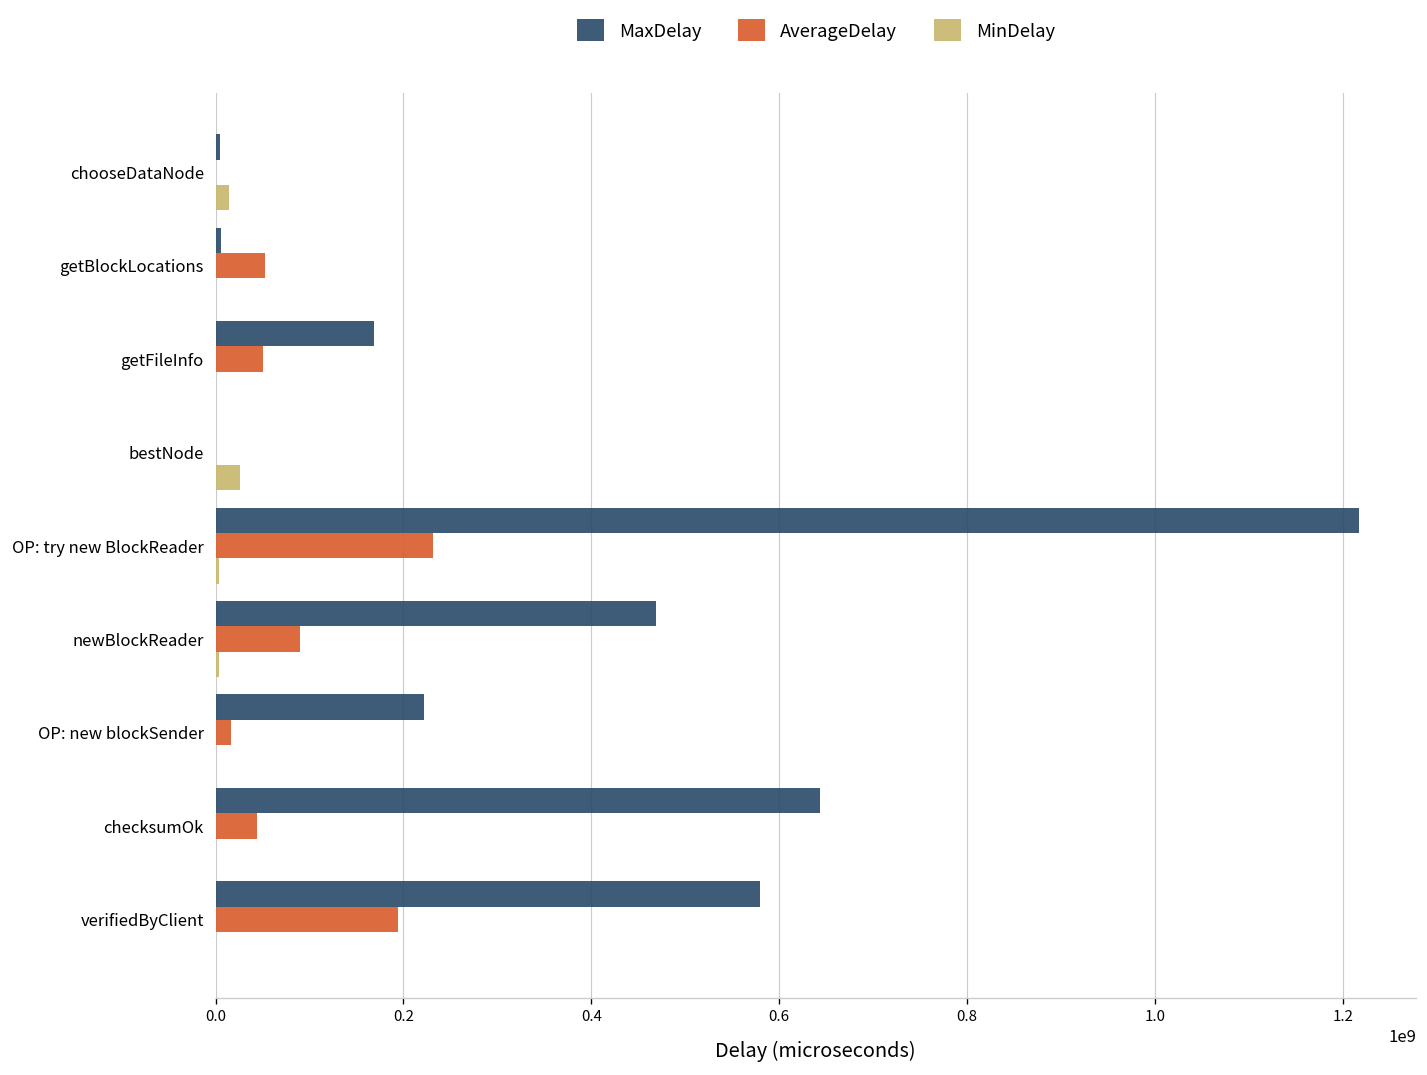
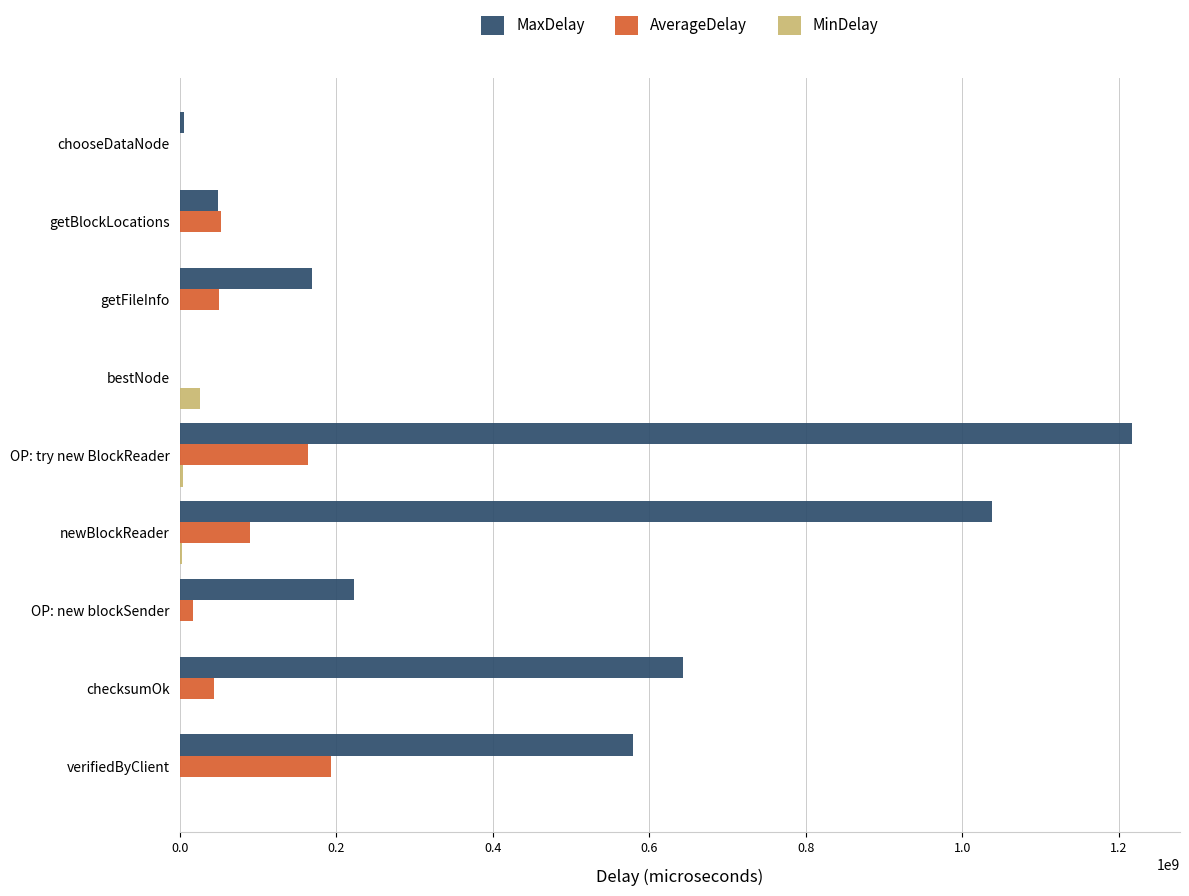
MinDelay, chooseDataNode: 10000000 -> 0
MaxDelay, getBlockLocations: 10000000 -> 50000000
AverageDelay, OP: try new BlockReader: 230000000 -> 160000000
MaxDelay, newBlockReader: 470000000 -> 1040000000
